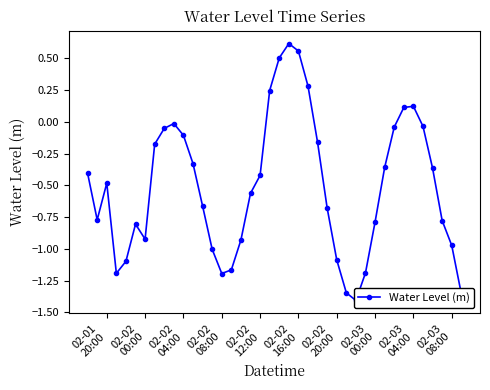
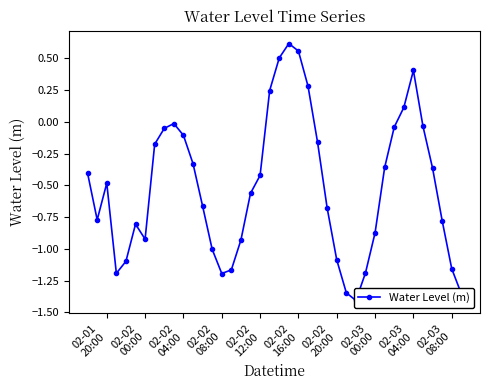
02-03 00:00: -0.79 -> -0.87
02-03 04:00: 0.12 -> 0.40
02-03 08:00: -0.97 -> -1.16
